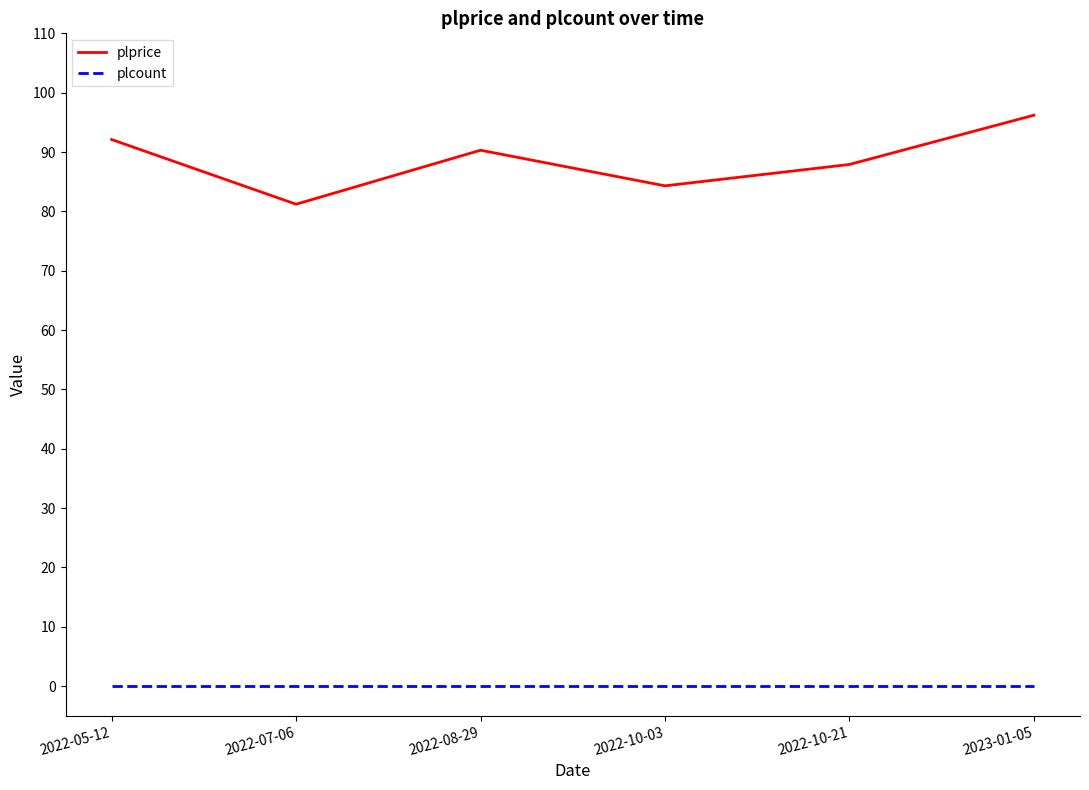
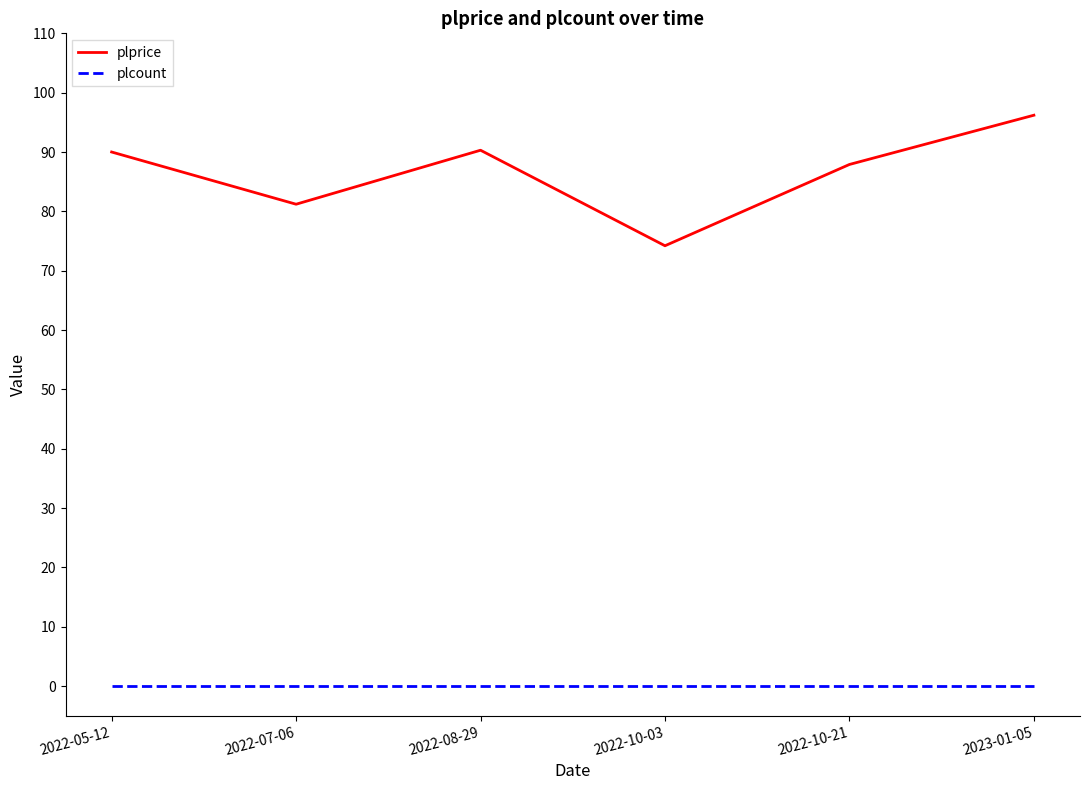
plprice, 2022-05-12: 92 -> 90
plprice, 2022-10-03: 84 -> 74
